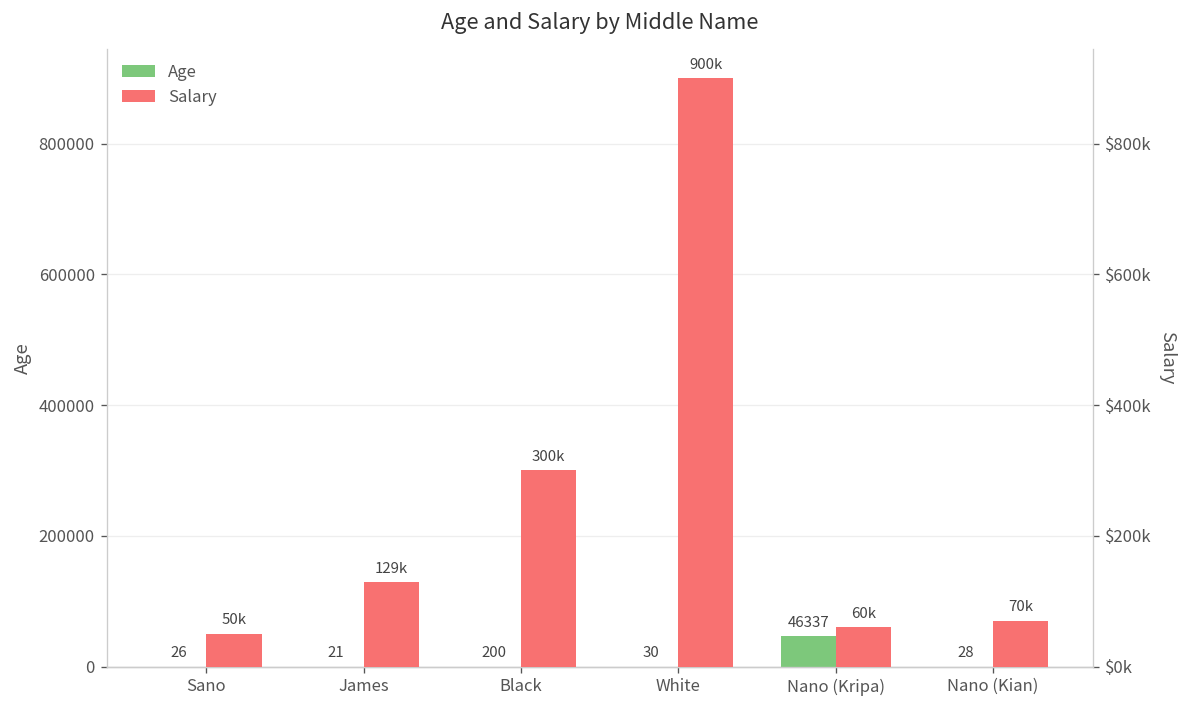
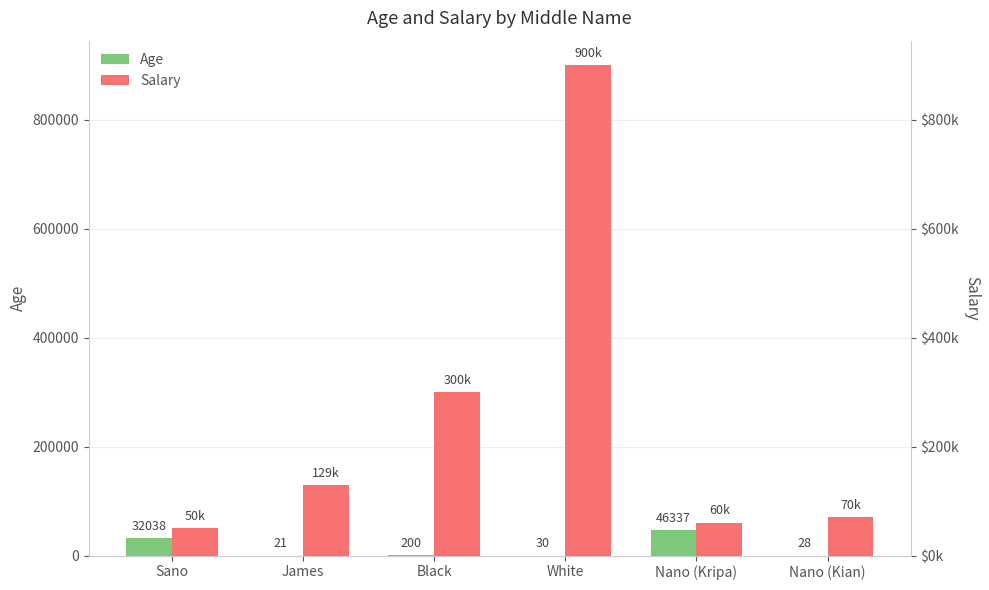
Age, Sano: 26 -> 32038
